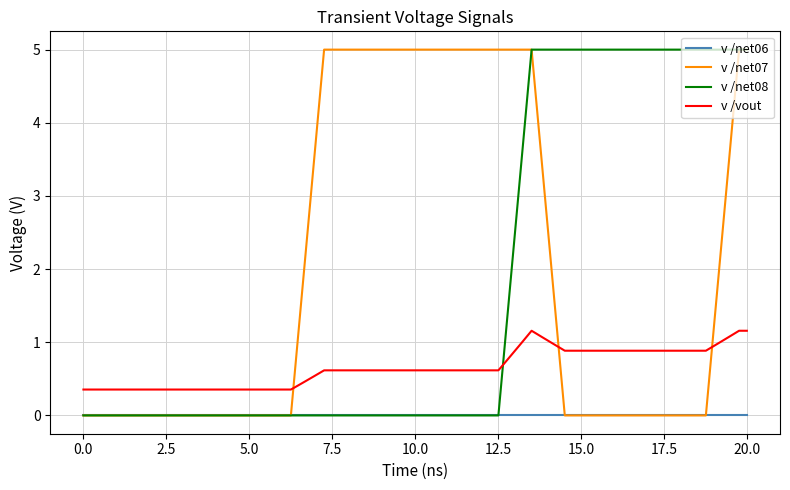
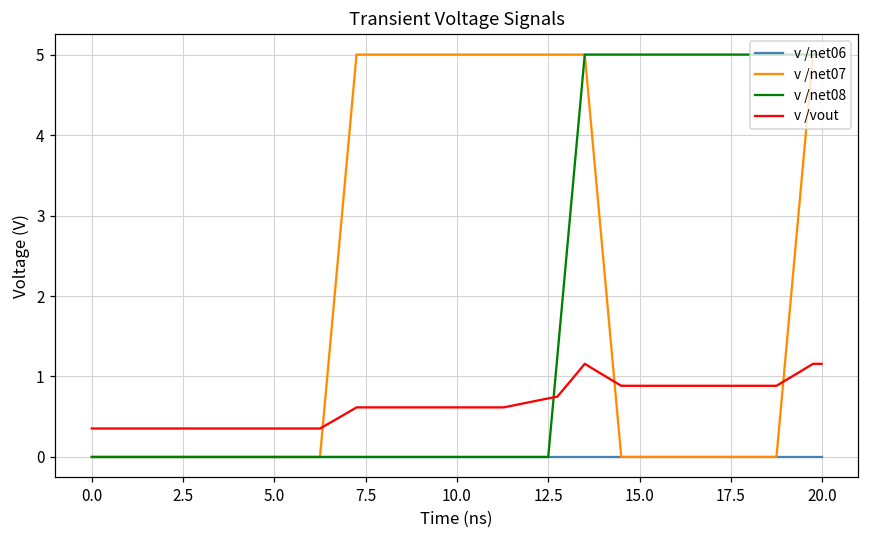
v /vout, 12.5: 0.6 -> 0.7
